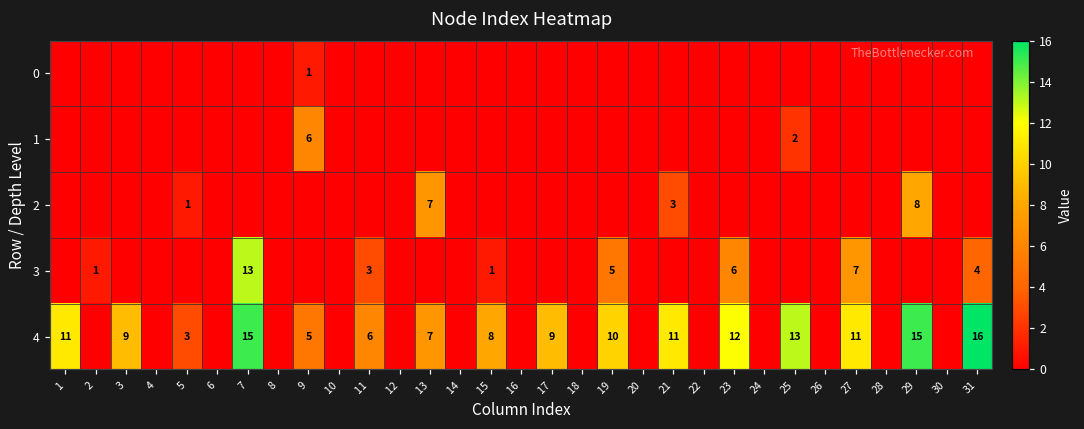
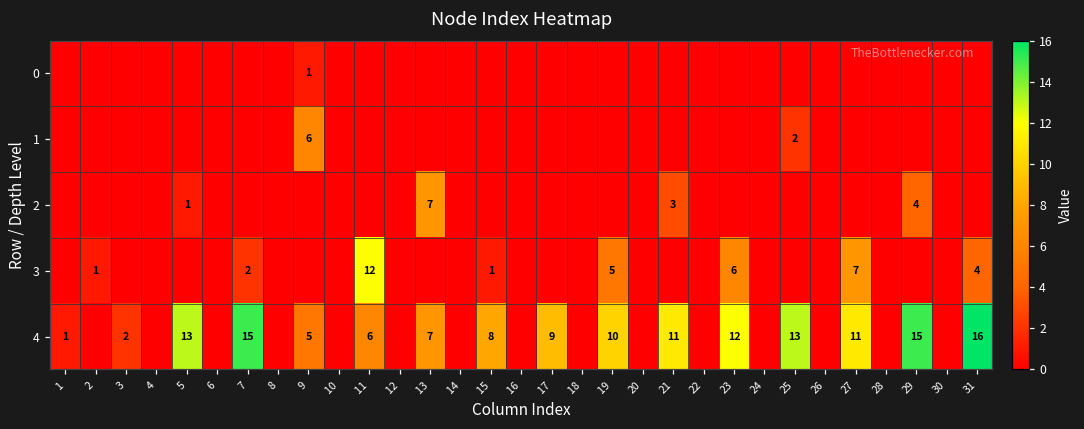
2, 29: 8 -> 4
3, 7: 13 -> 2
3, 11: 3 -> 12
4, 1: 11 -> 1
4, 3: 9 -> 2
4, 5: 3 -> 13
